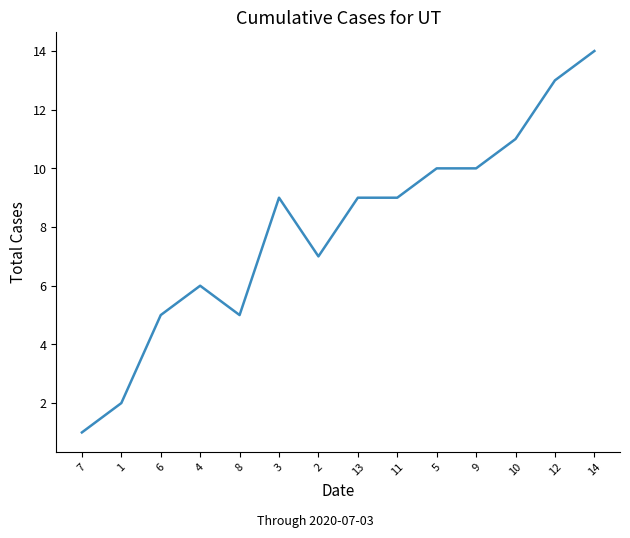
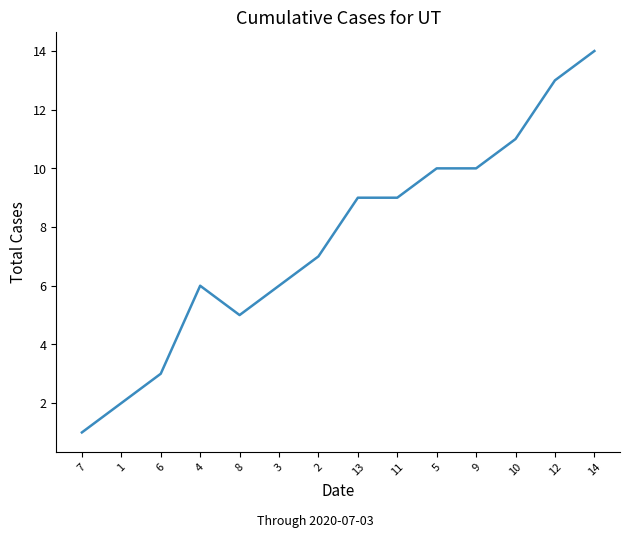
6: 5 -> 3
3: 9 -> 6
